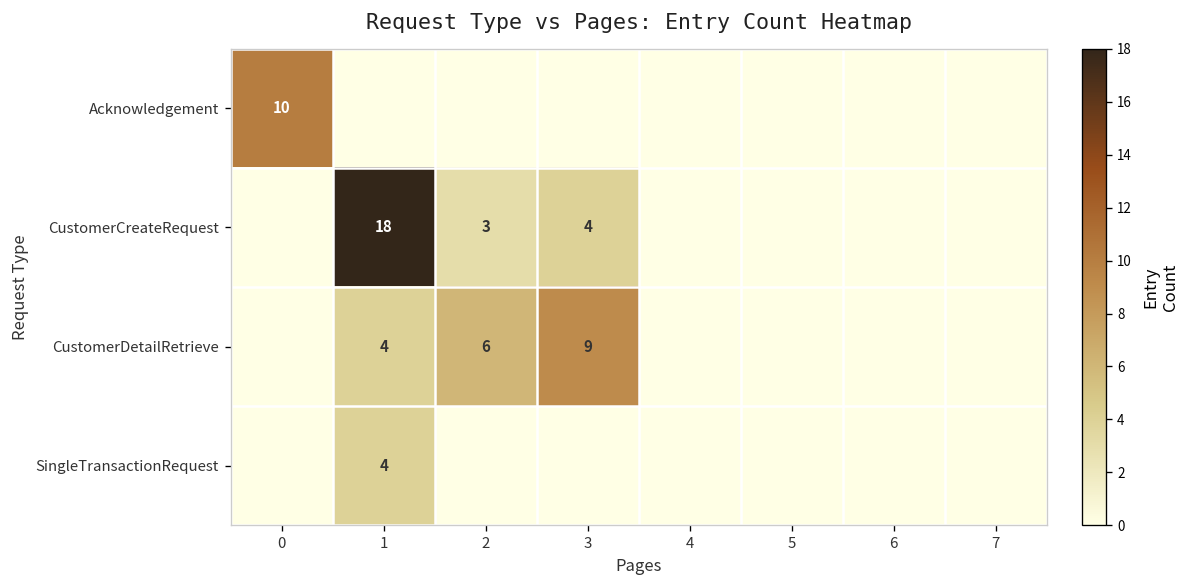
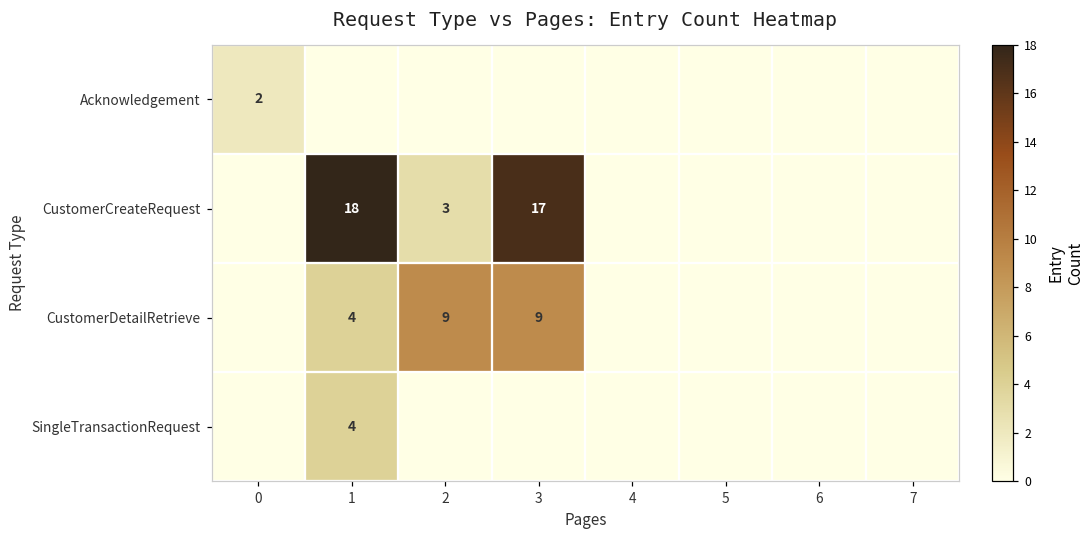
Acknowledgement, 0: 10 -> 2
CustomerCreateRequest, 3: 4 -> 17
CustomerDetailRetrieve, 2: 6 -> 9
